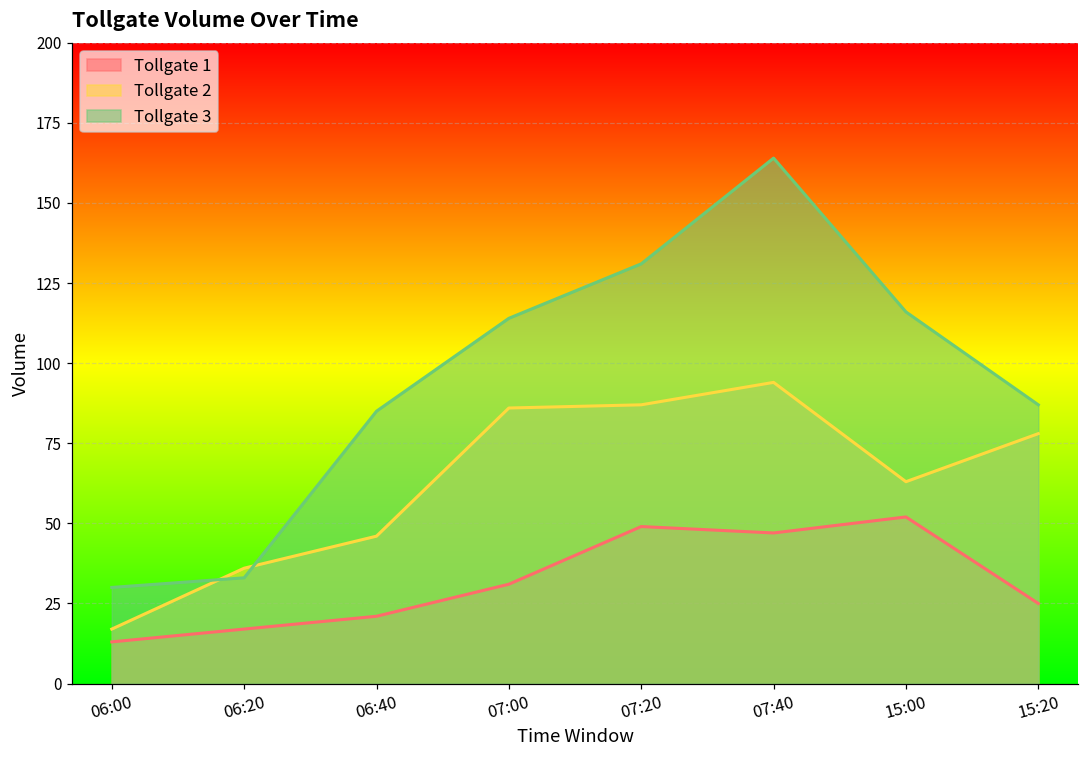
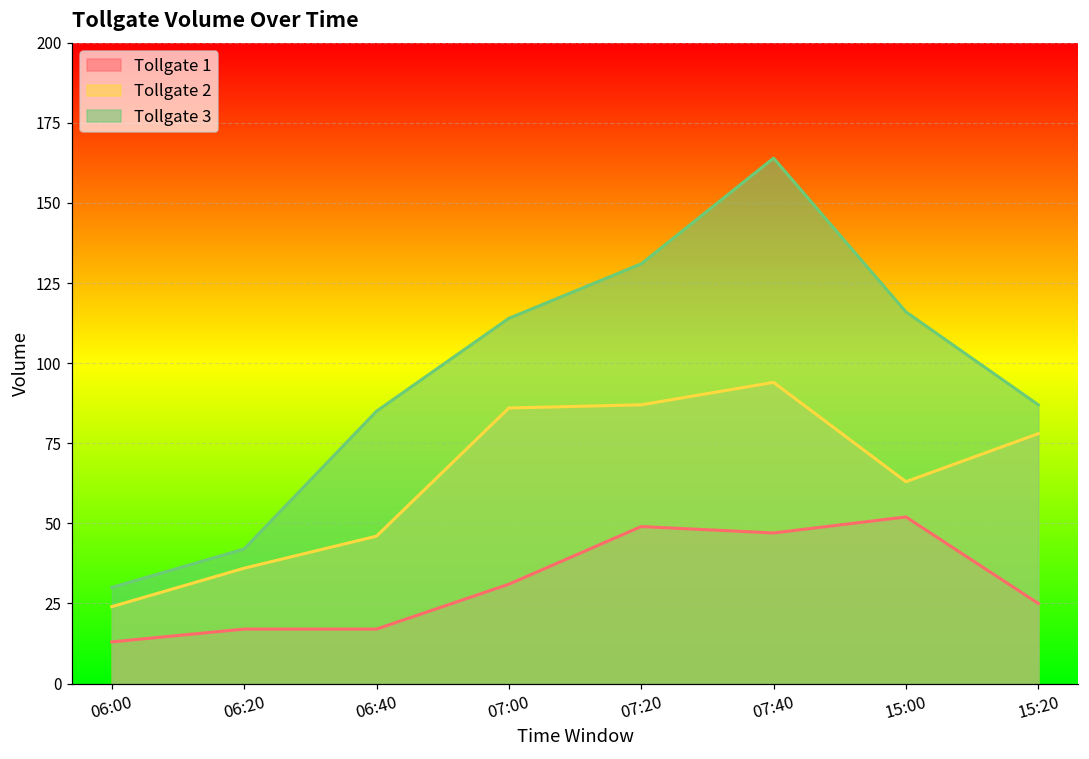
Tollgate 2, 06:00: 17 -> 24
Tollgate 3, 06:20: 33 -> 42
Tollgate 1, 06:40: 21 -> 17
